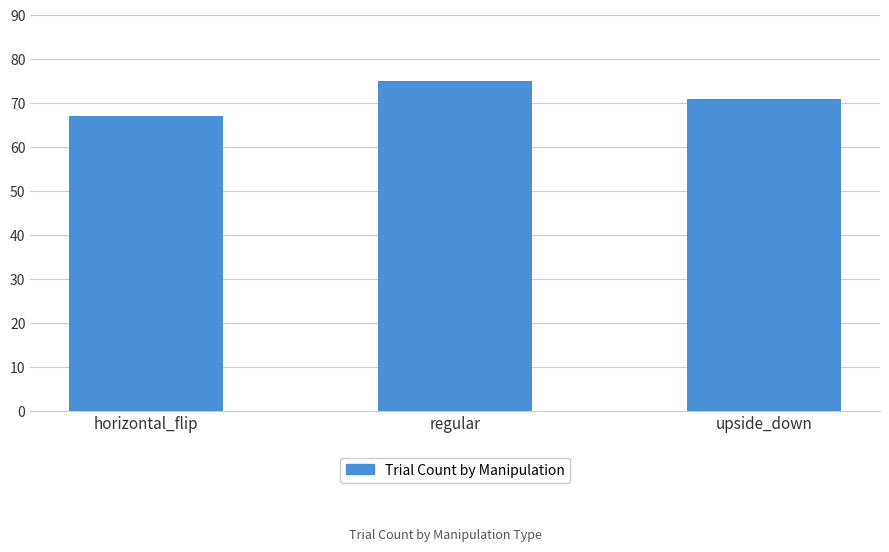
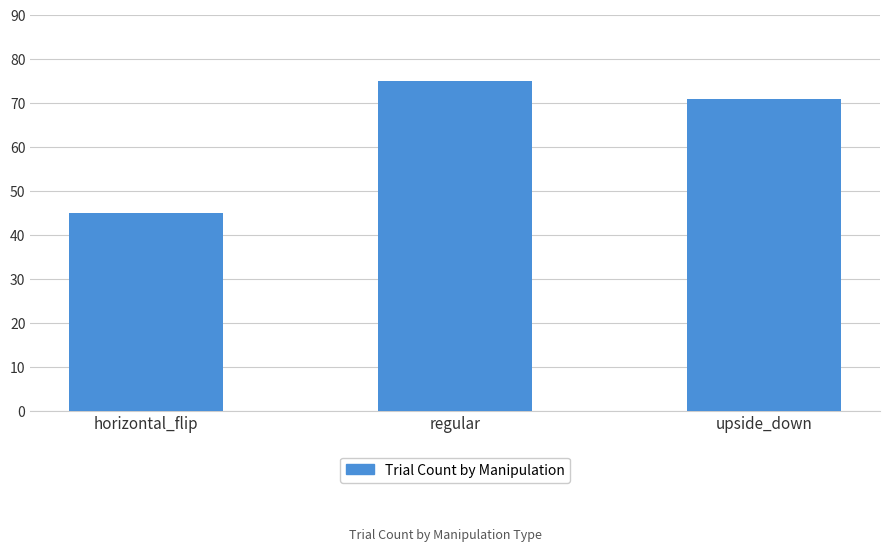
horizontal_flip: 67 -> 45
